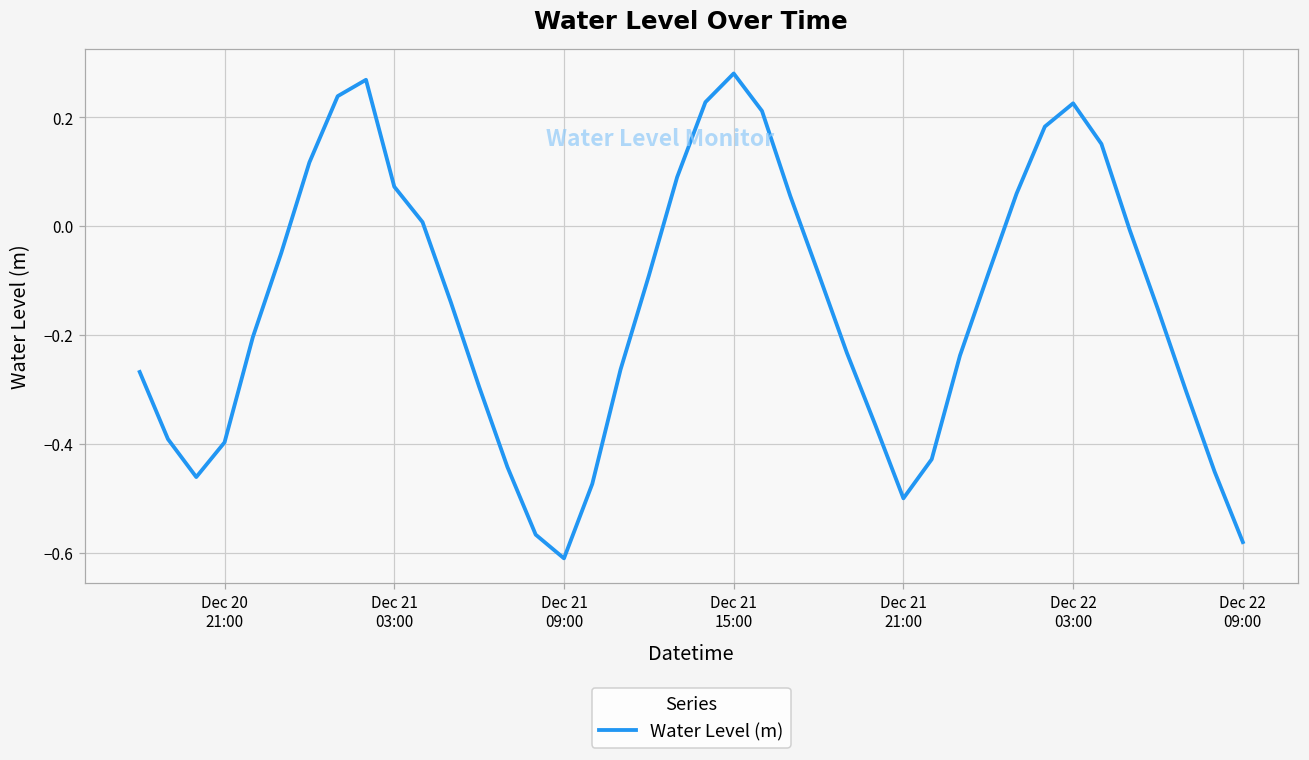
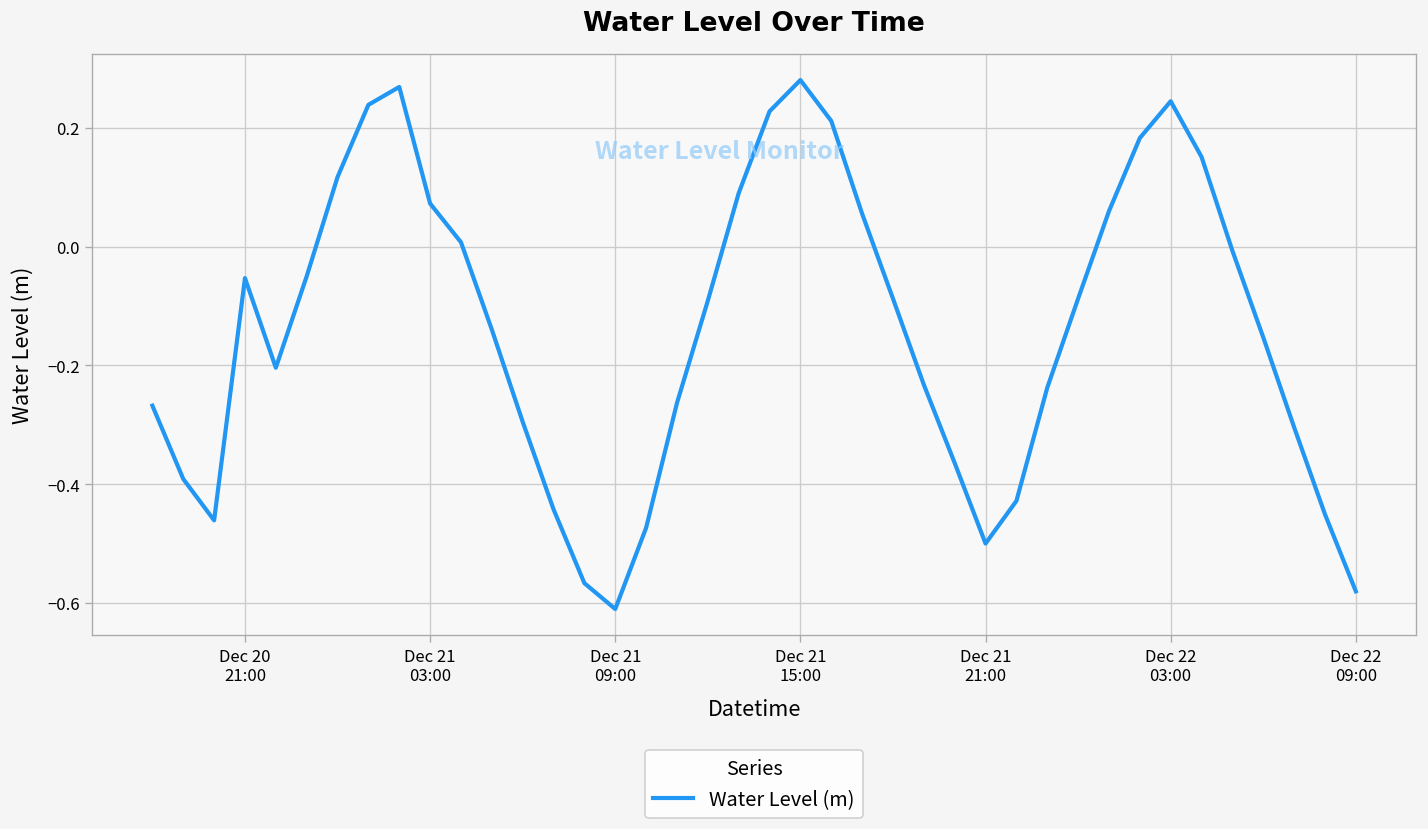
Dec 20 21:00: -0.40 -> -0.05
Dec 22 03:00: 0.23 -> 0.24
